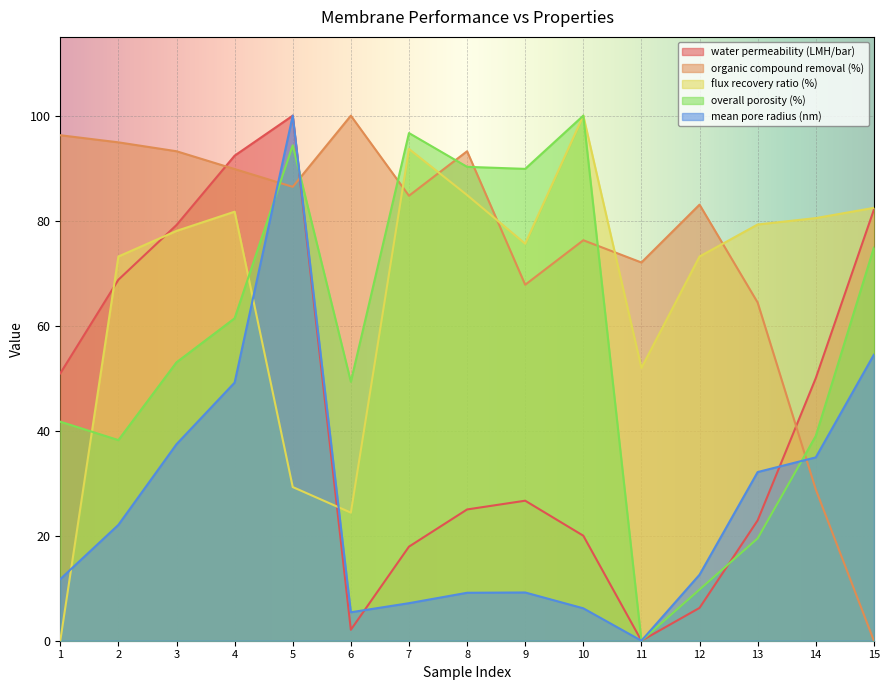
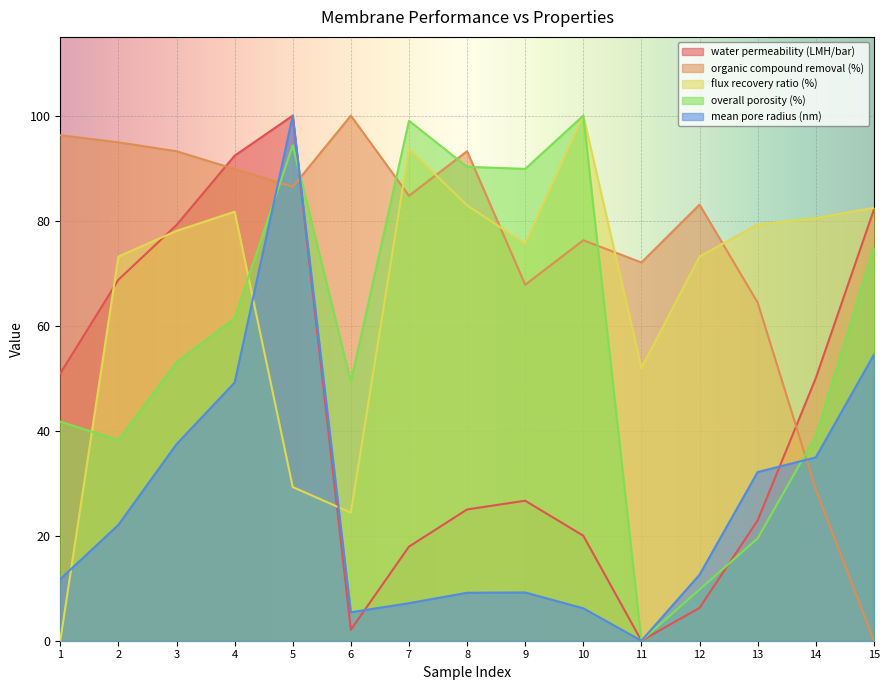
overall porosity (%), 7: 97 -> 99
flux recovery ratio (%), 8: 85 -> 83
